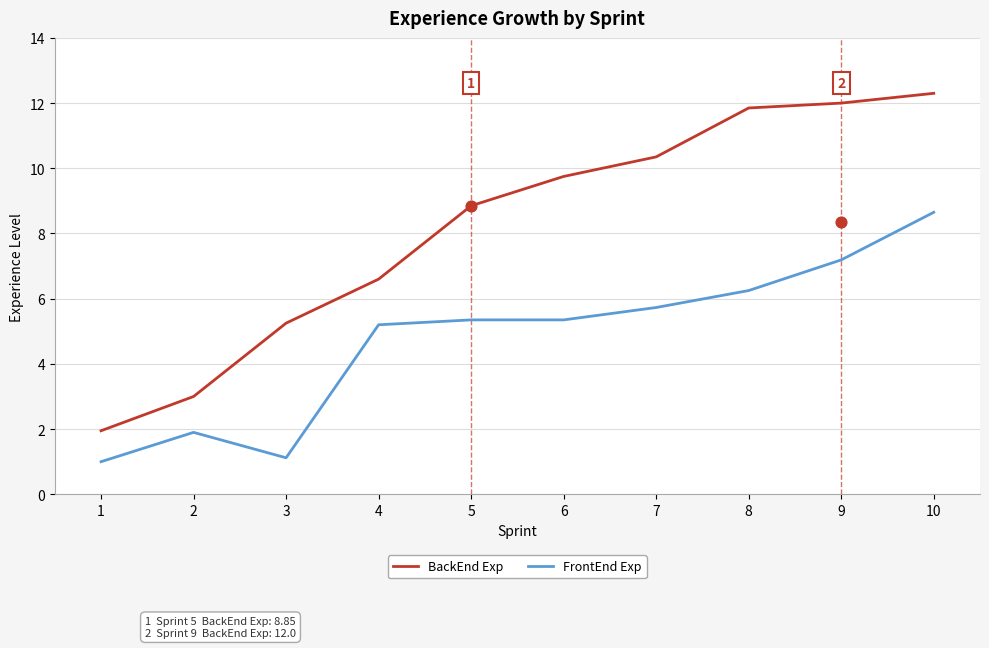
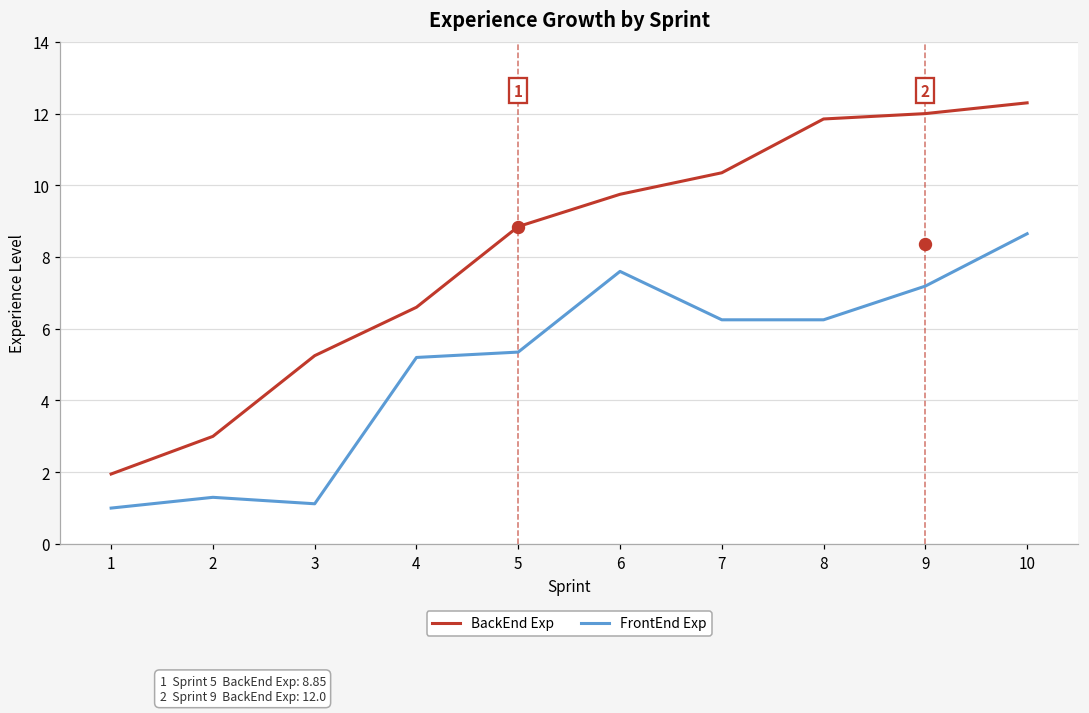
FrontEnd Exp, 2: 1.9 -> 1.3
FrontEnd Exp, 6: 5.4 -> 7.6
FrontEnd Exp, 7: 5.7 -> 6.3
